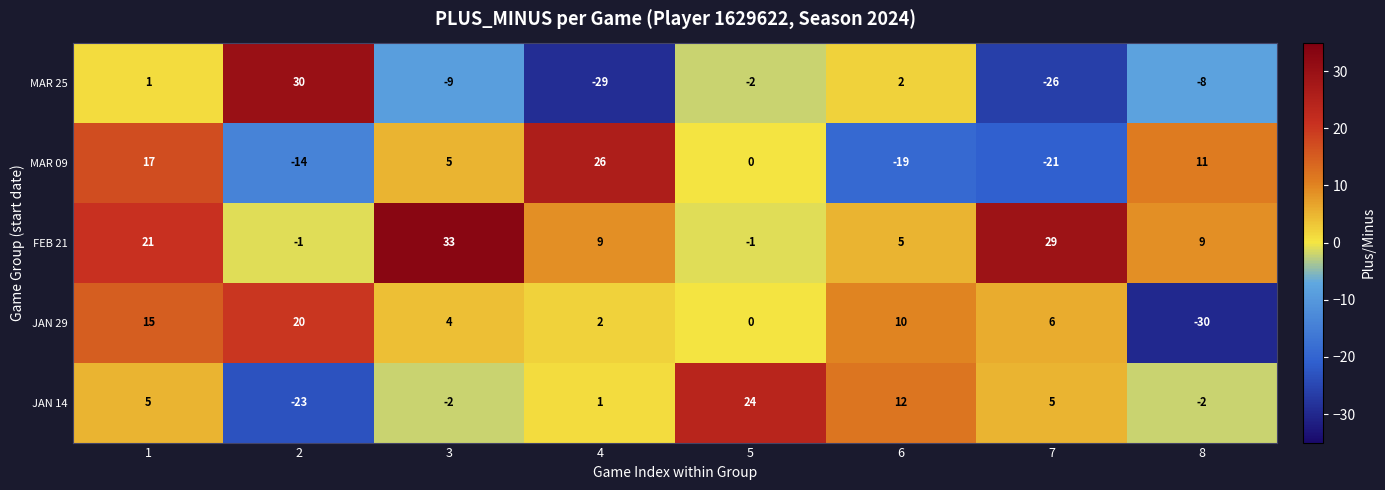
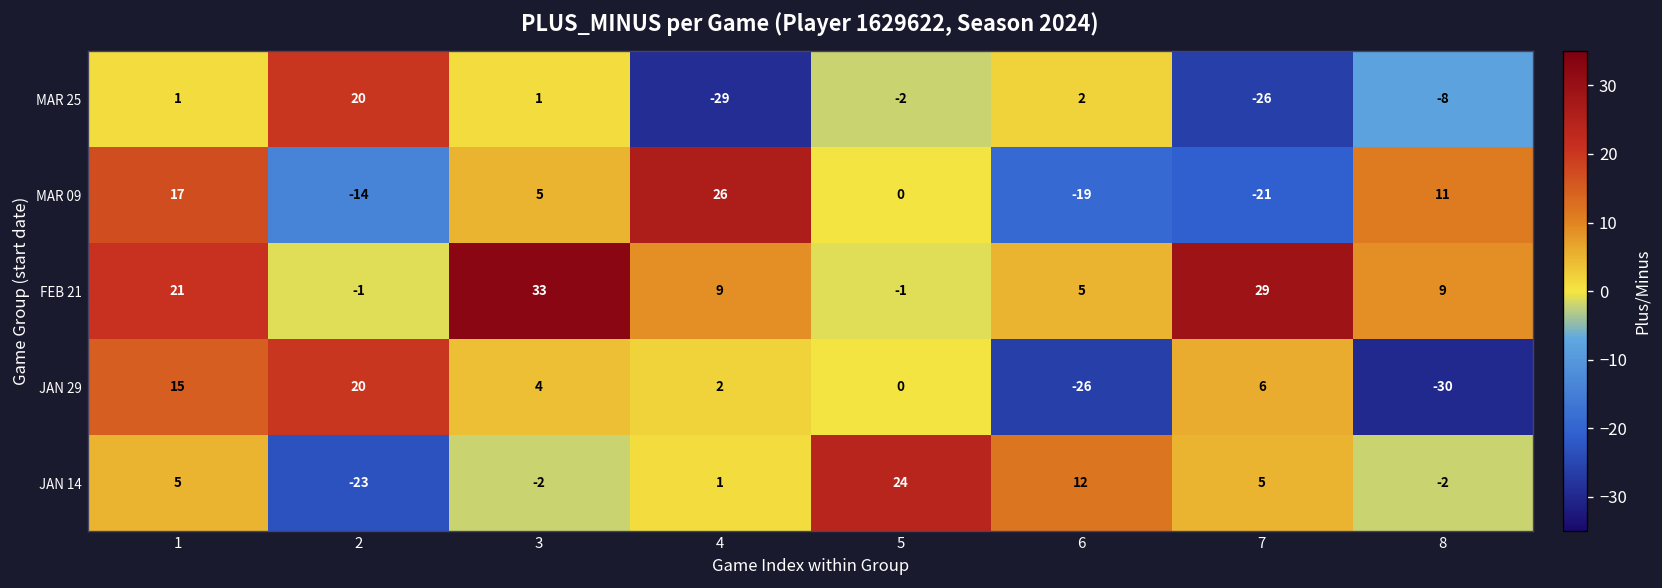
MAR 25, 2: 30 -> 20
MAR 25, 3: -9 -> 1
JAN 29, 6: 10 -> -26
